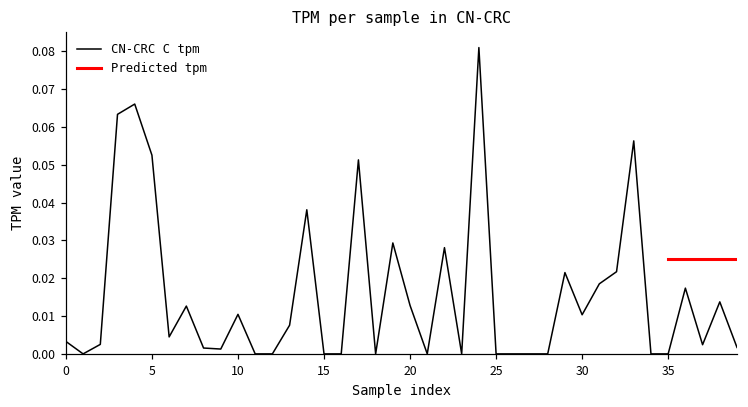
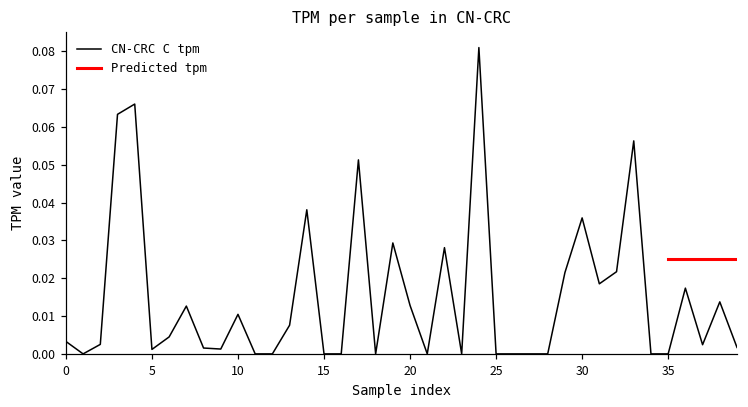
CN-CRC C tpm, 5: 0.053 -> 0.001
CN-CRC C tpm, 30: 0.010 -> 0.036
